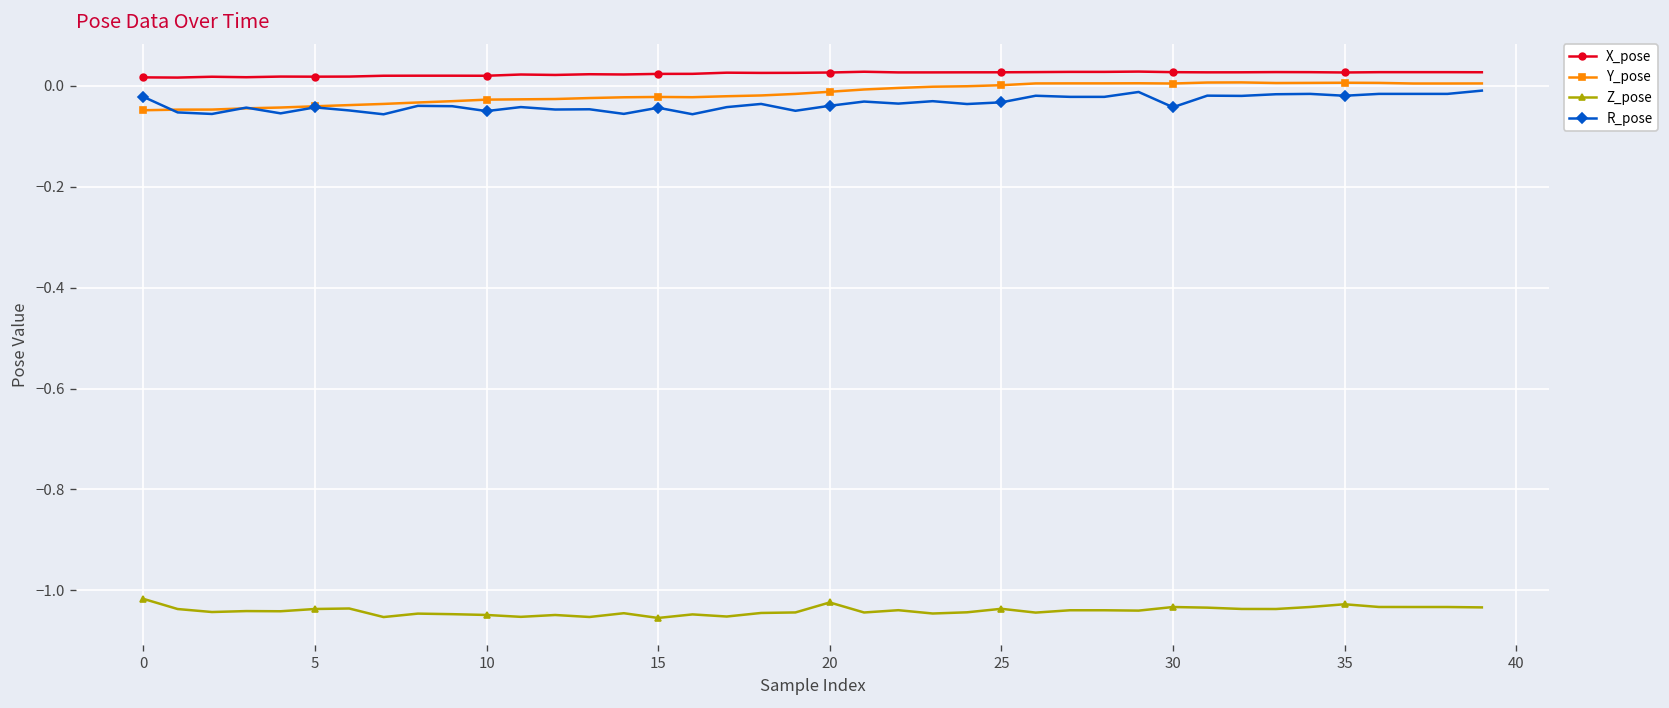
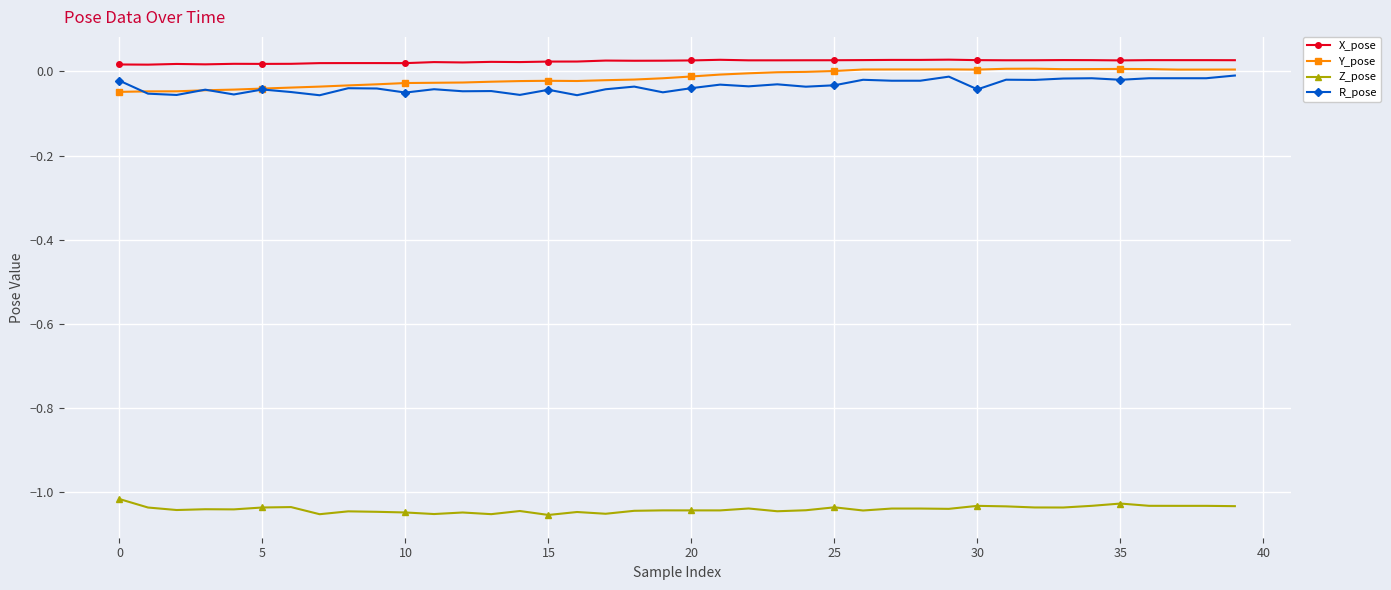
Z_pose, 20: -1.02 -> -1.04
